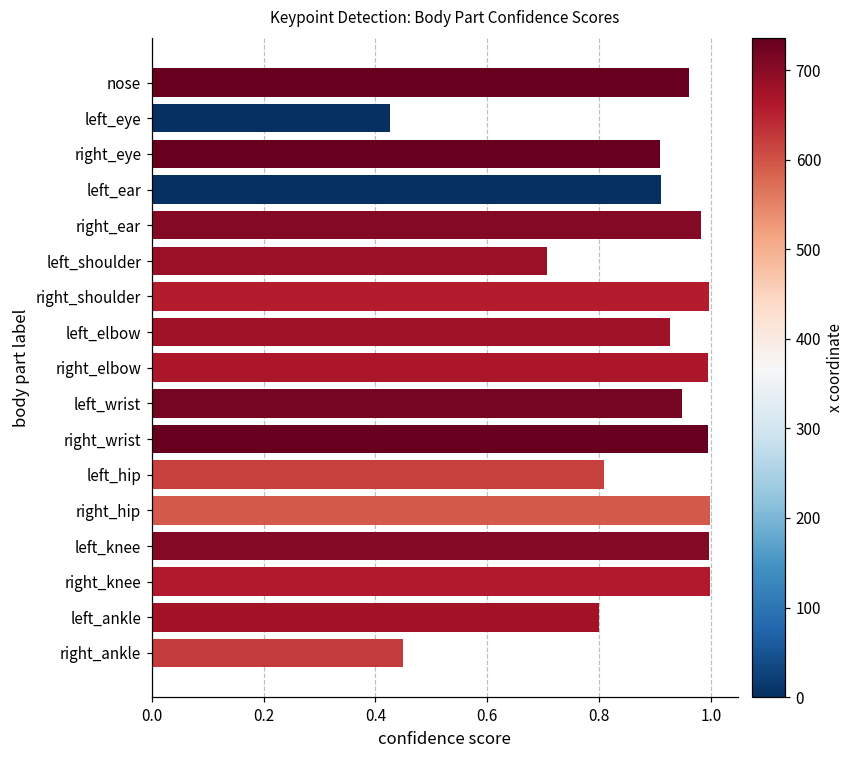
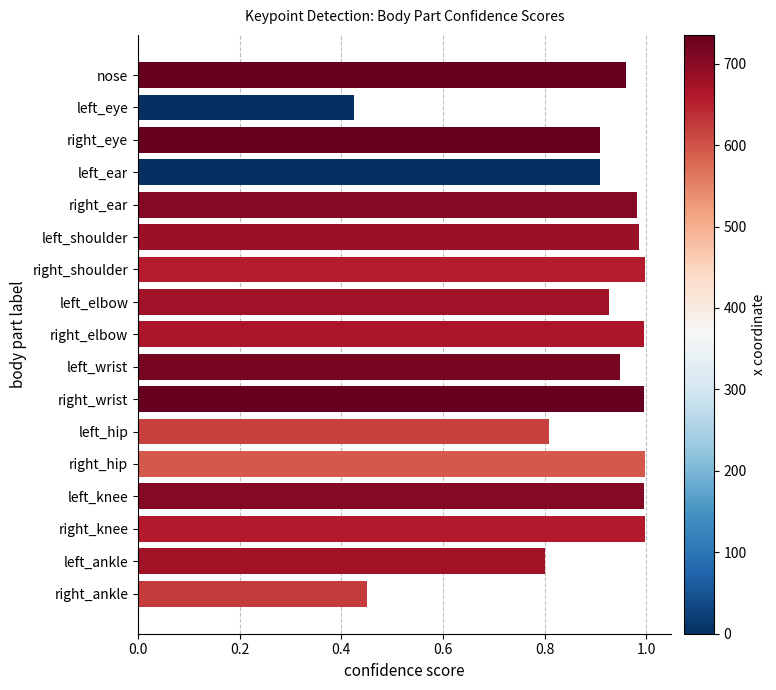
left_shoulder: 0.71 -> 0.99
